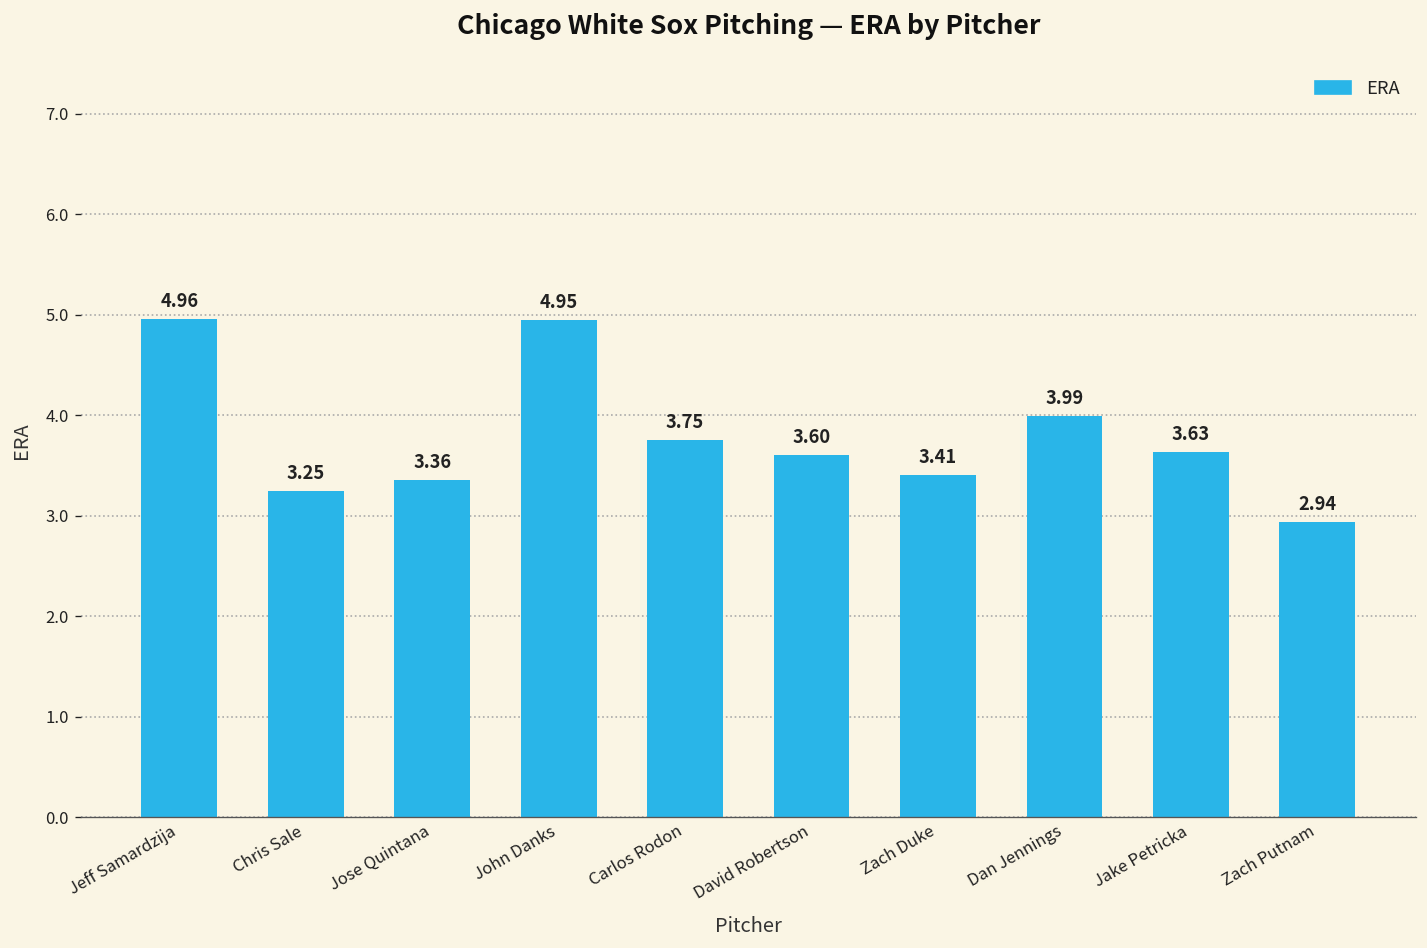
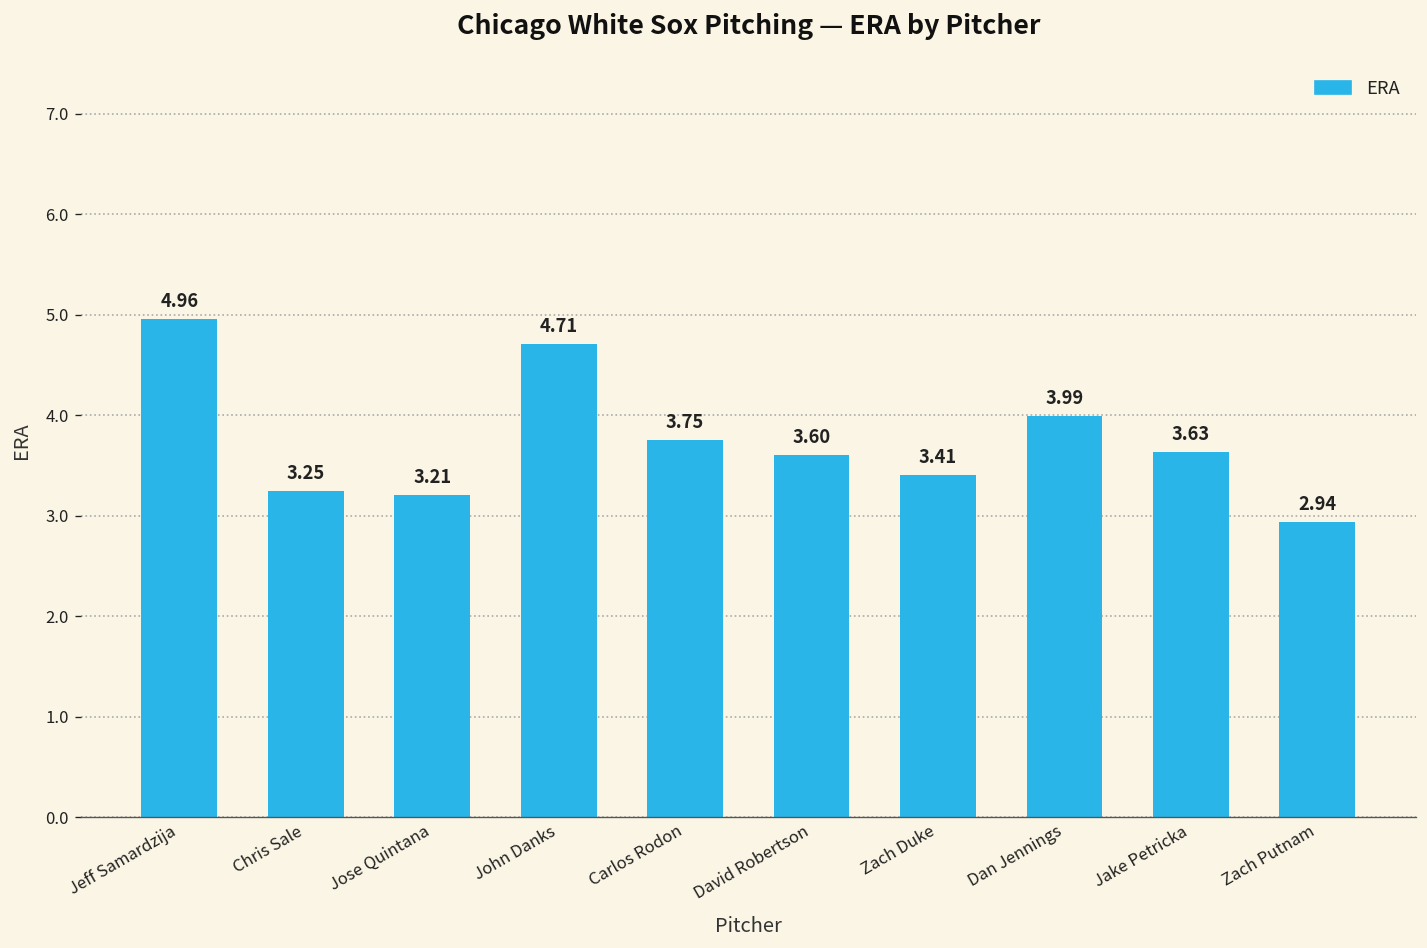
Jose Quintana: 3.36 -> 3.21
John Danks: 4.95 -> 4.71
